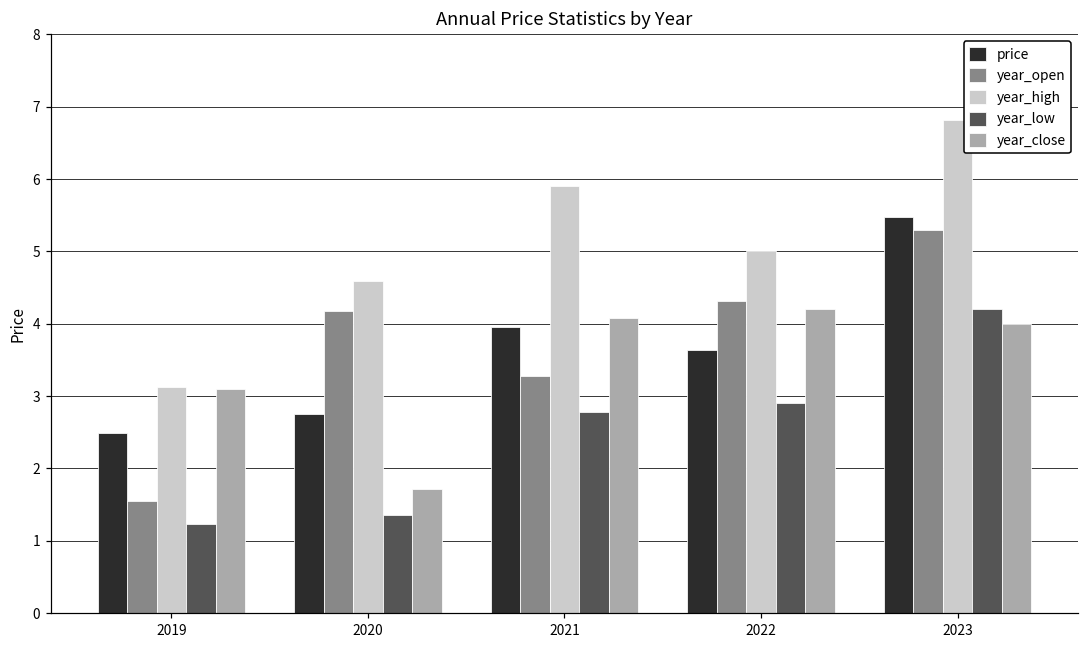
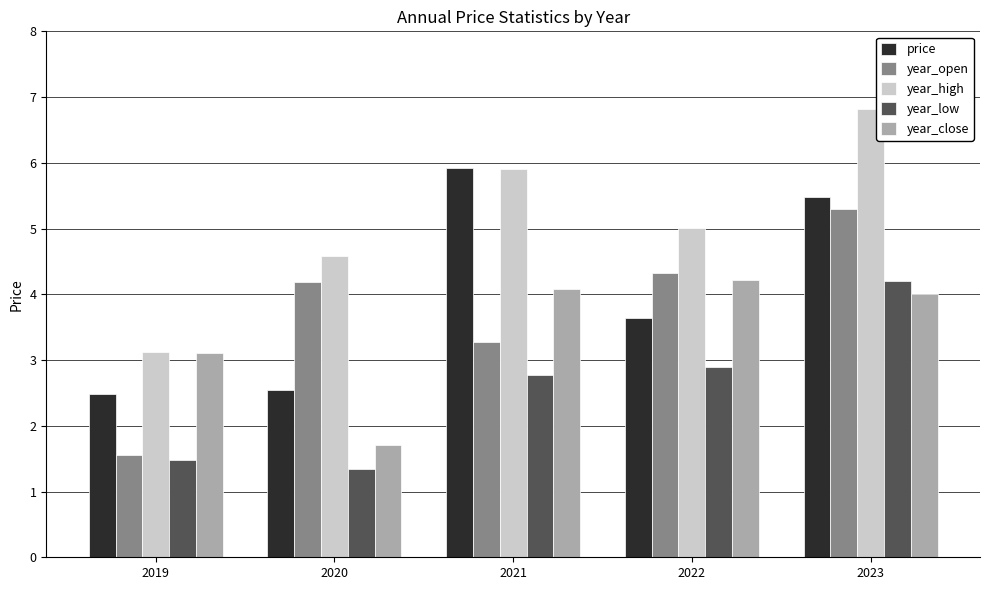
year_low, 2019: 1.2 -> 1.5
price, 2020: 2.7 -> 2.5
price, 2021: 4.0 -> 5.9
